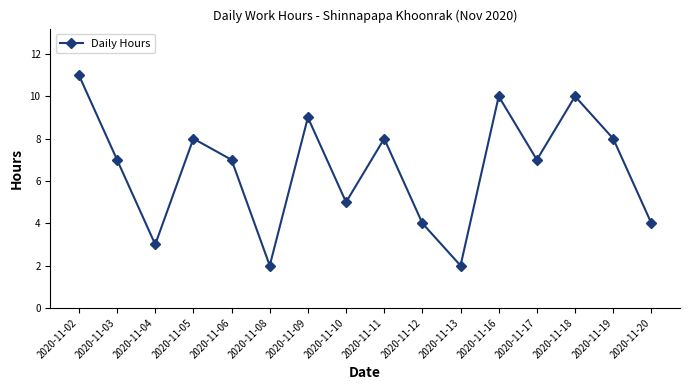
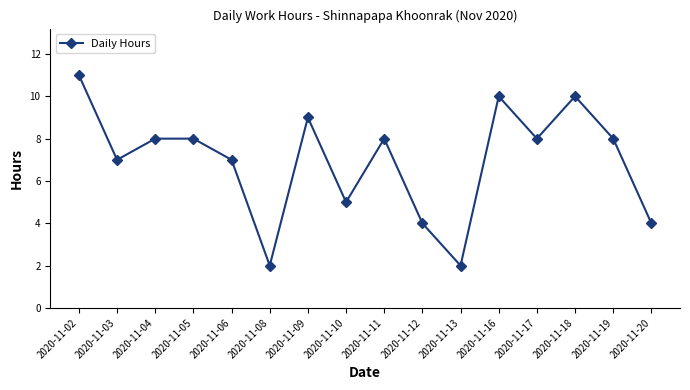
2020-11-04: 3 -> 8
2020-11-17: 7 -> 8
